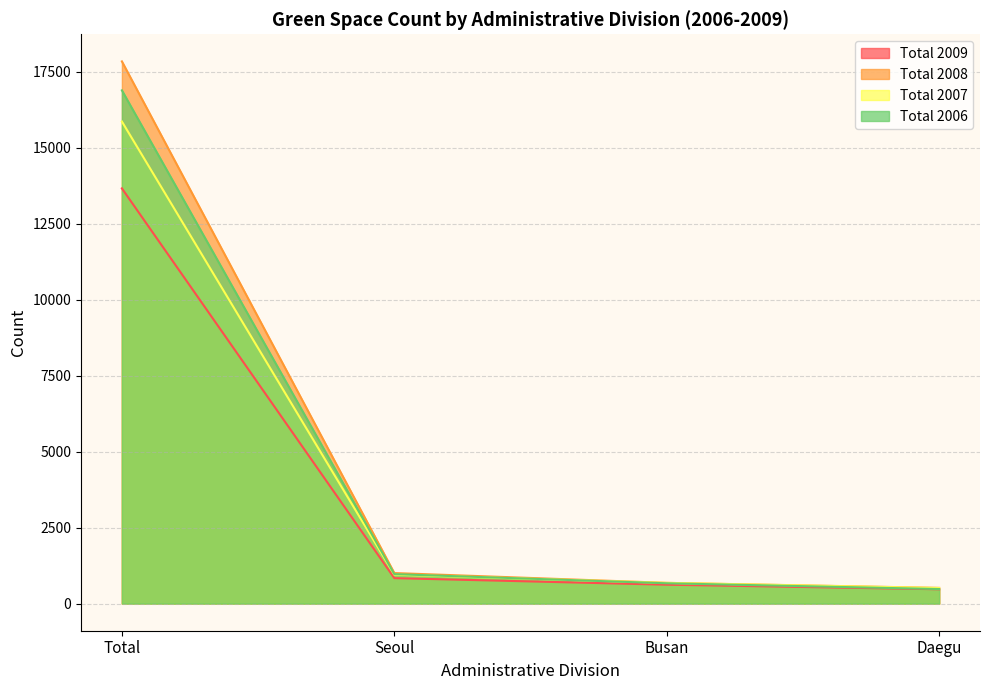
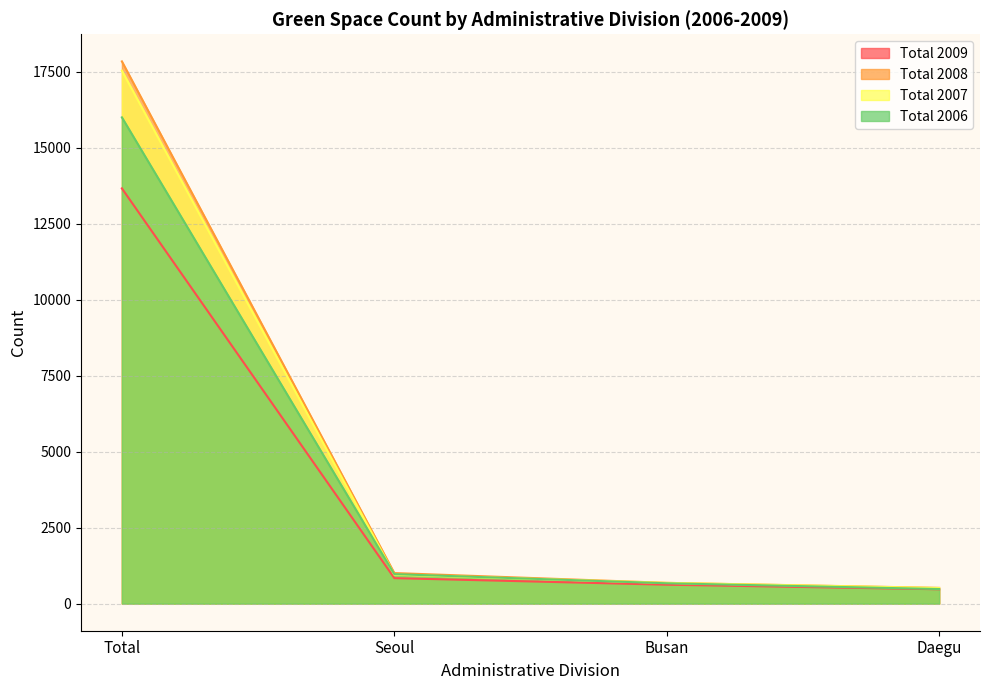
Total 2007, Total: 15900 -> 17500
Total 2006, Total: 16900 -> 16000
